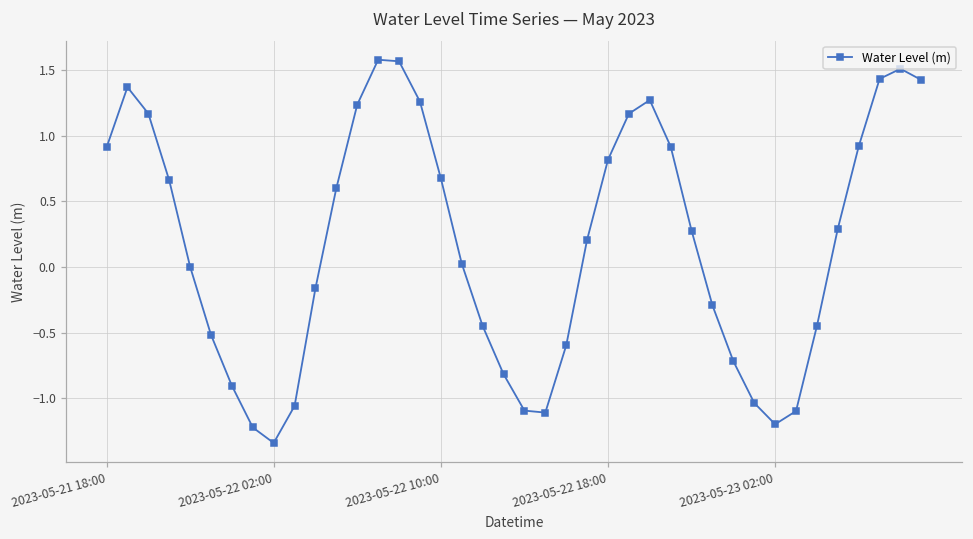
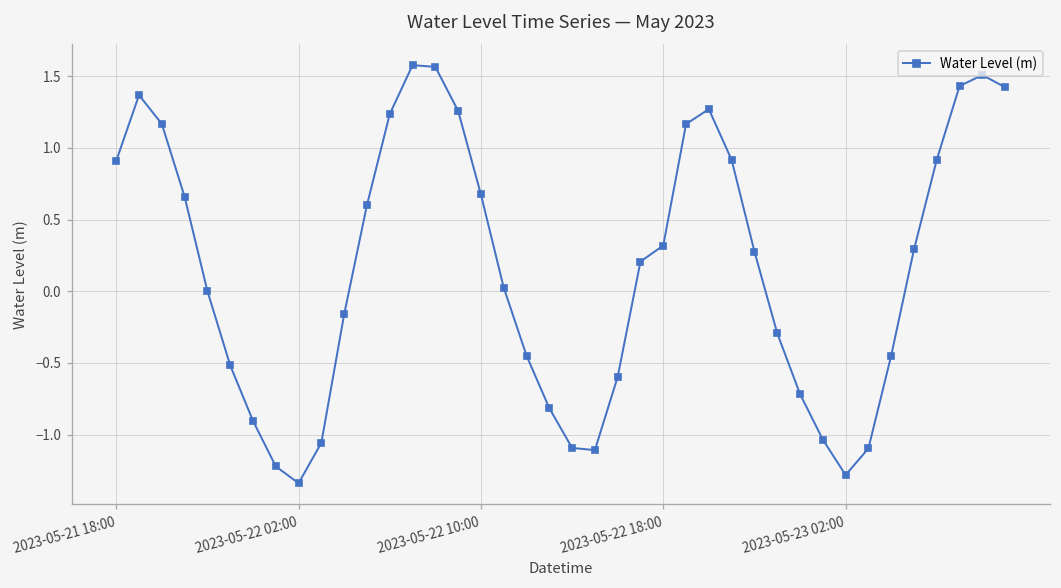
2023-05-22 18:00: 0.82 -> 0.32
2023-05-23 02:00: -1.20 -> -1.28
